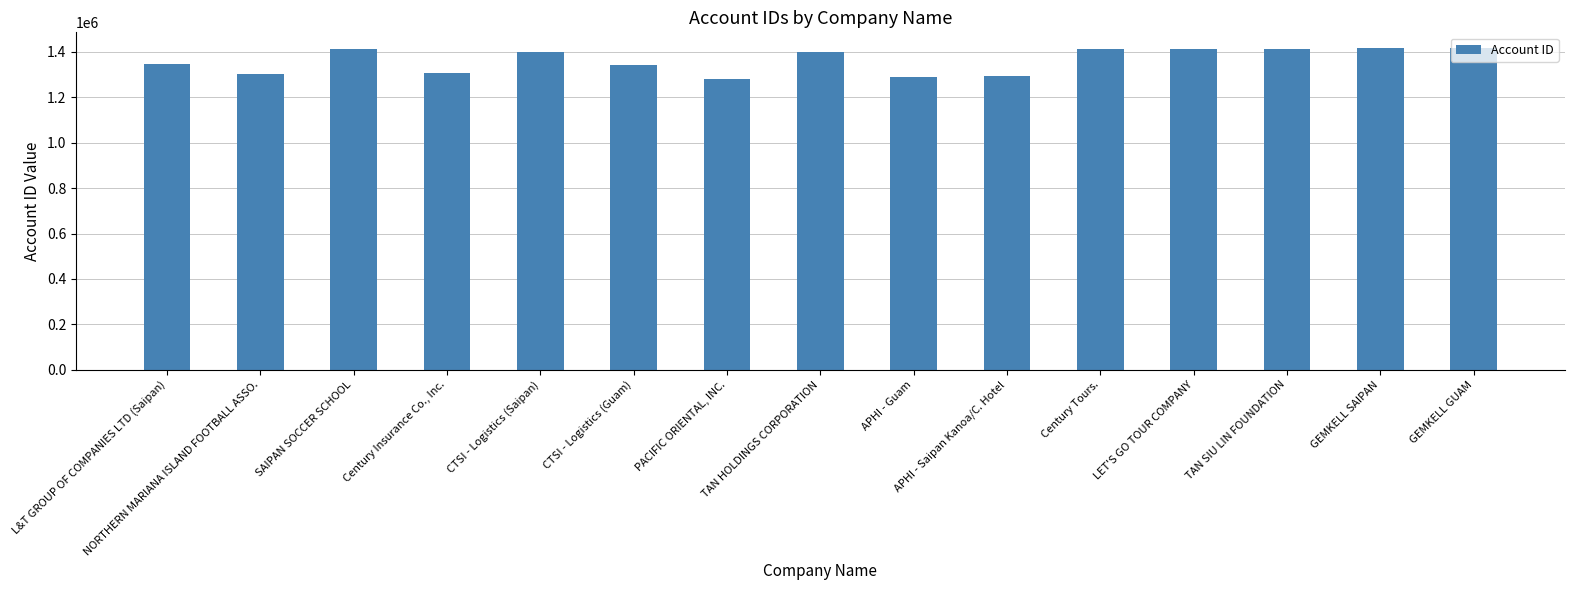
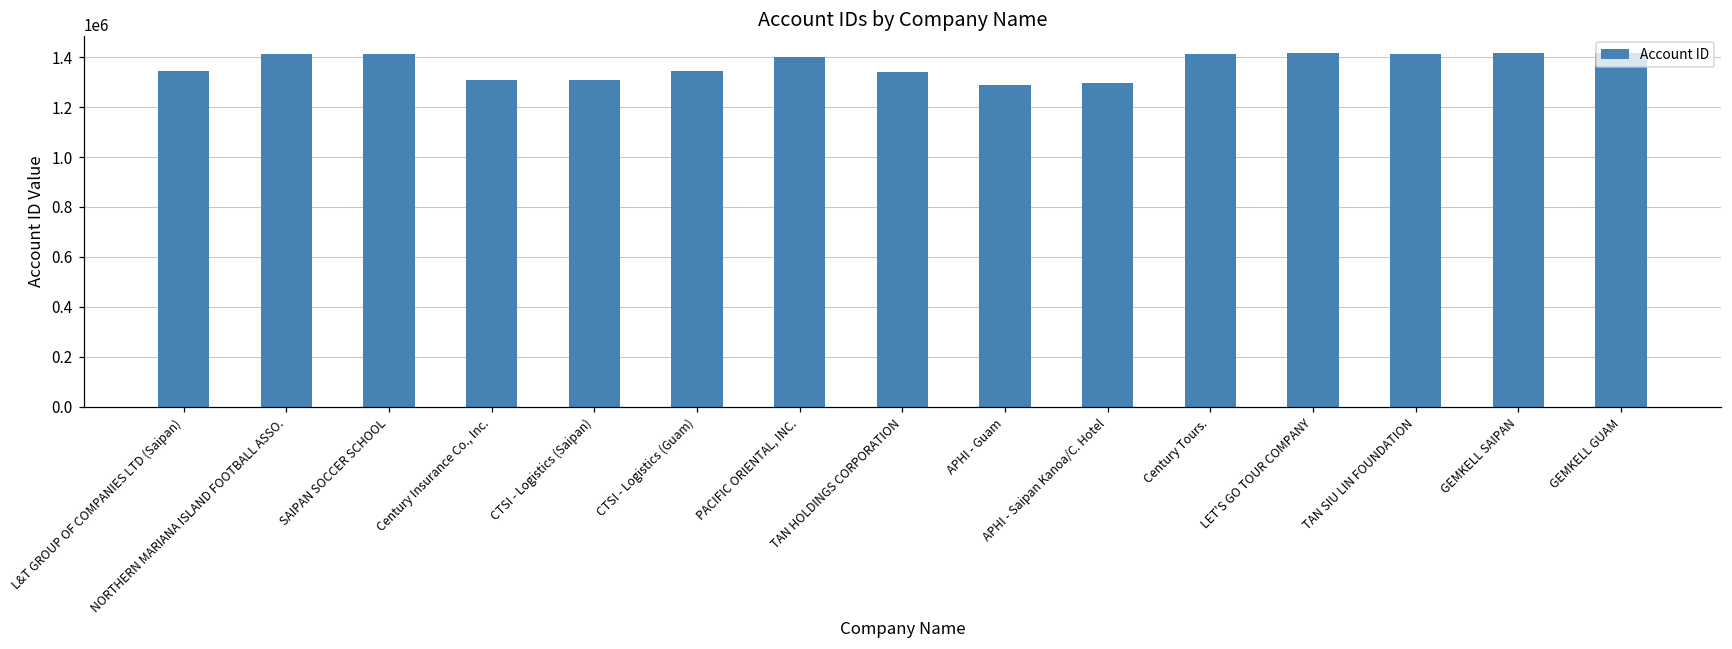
NORTHERN MARIANA ISLAND FOOTBALL ASSO.: 1300000 -> 1410000
CTSI - Logistics (Saipan): 1400000 -> 1310000
PACIFIC ORIENTAL, INC.: 1280000 -> 1400000
TAN HOLDINGS CORPORATION: 1400000 -> 1340000
